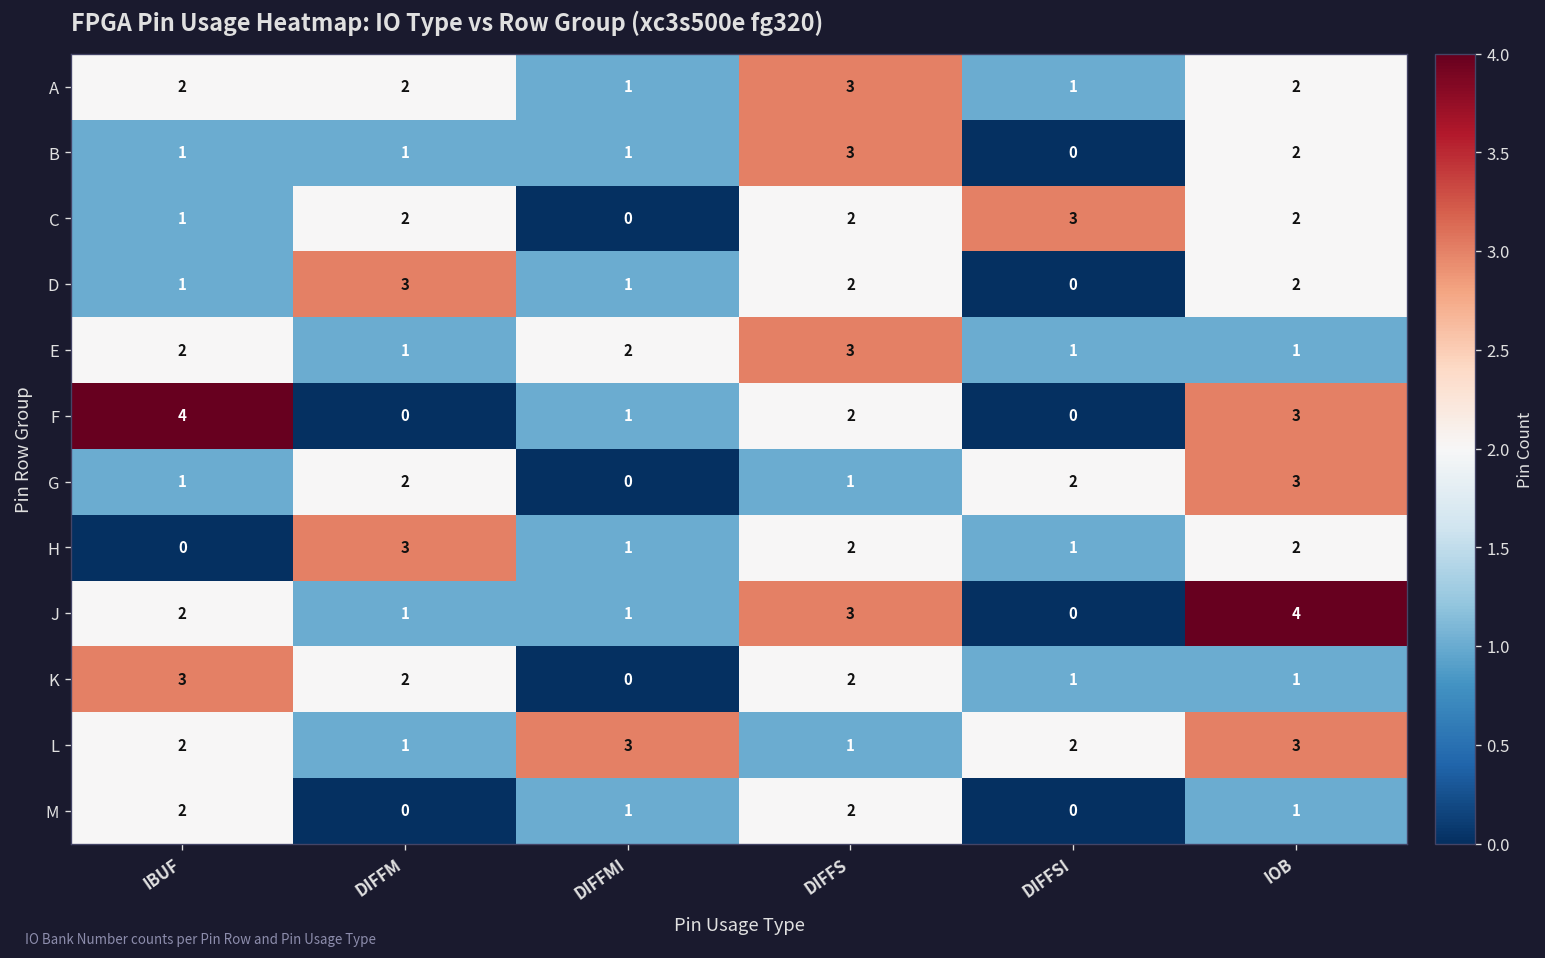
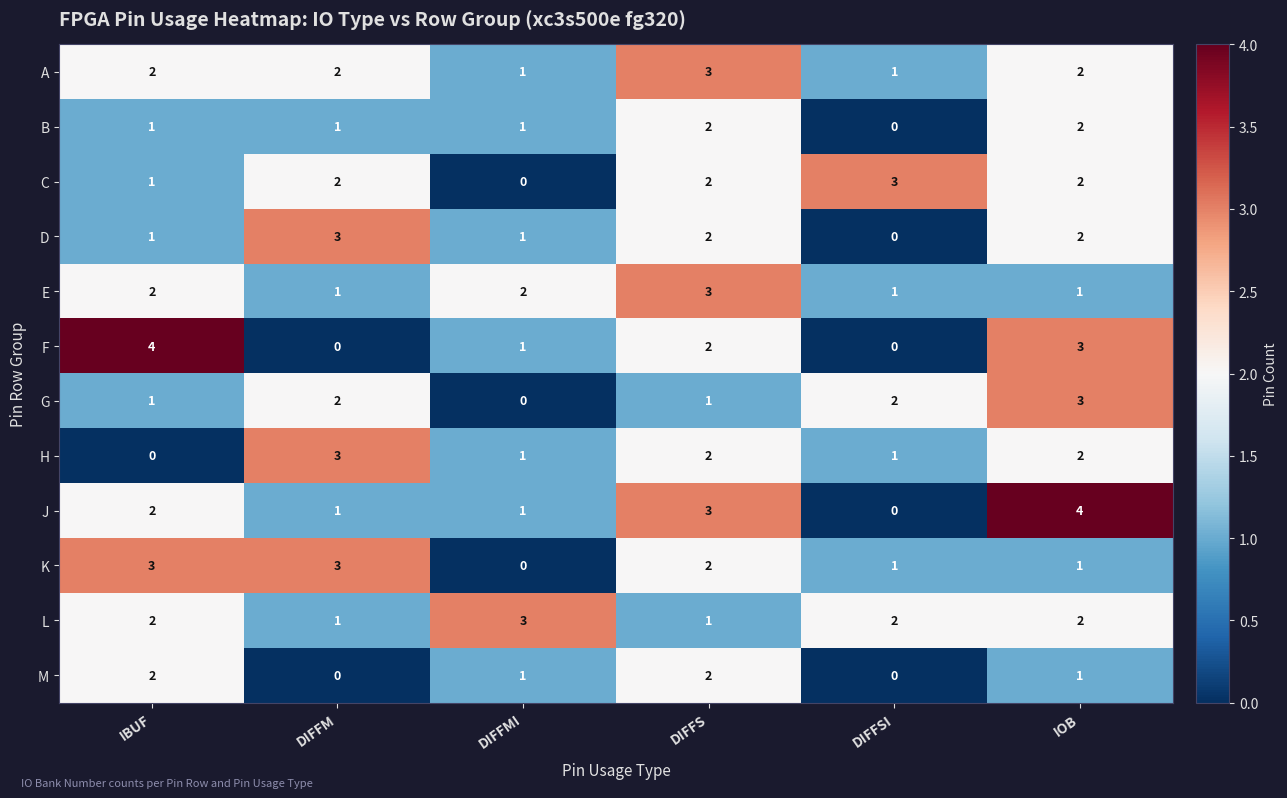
B, DIFFS: 3 -> 2
K, DIFFM: 2 -> 3
L, IOB: 3 -> 2
